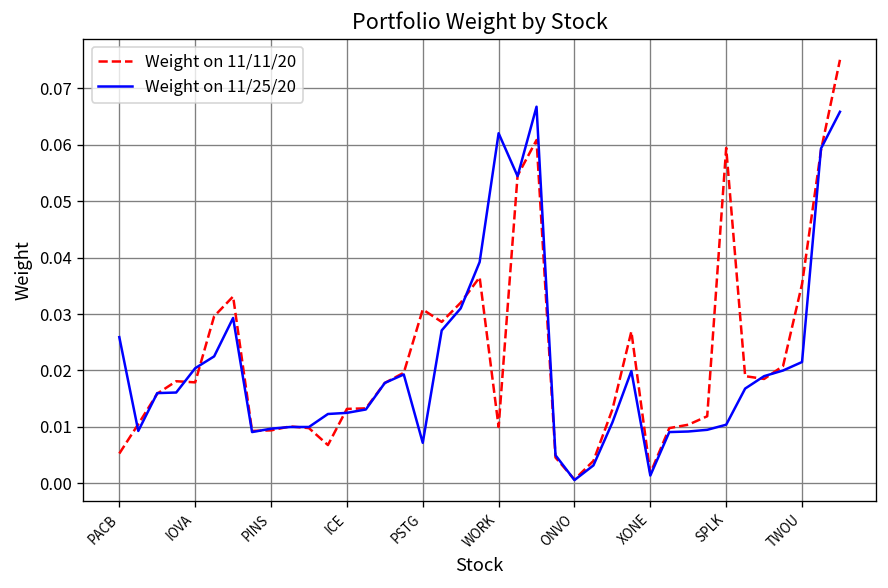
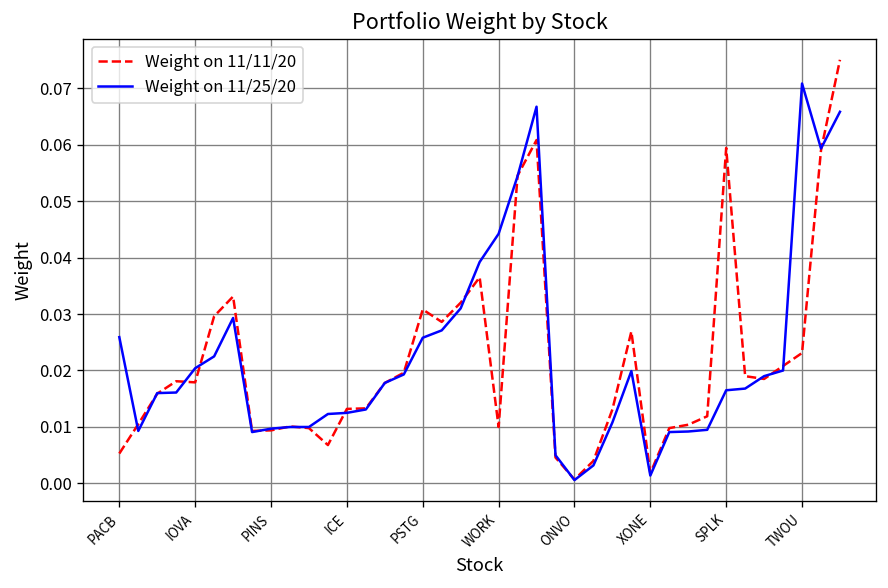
Weight on 11/25/20, PSTG: 0.007 -> 0.026
Weight on 11/25/20, WORK: 0.062 -> 0.044
Weight on 11/25/20, SPLK: 0.010 -> 0.017
Weight on 11/11/20, TWOU: 0.035 -> 0.023
Weight on 11/25/20, TWOU: 0.022 -> 0.071
